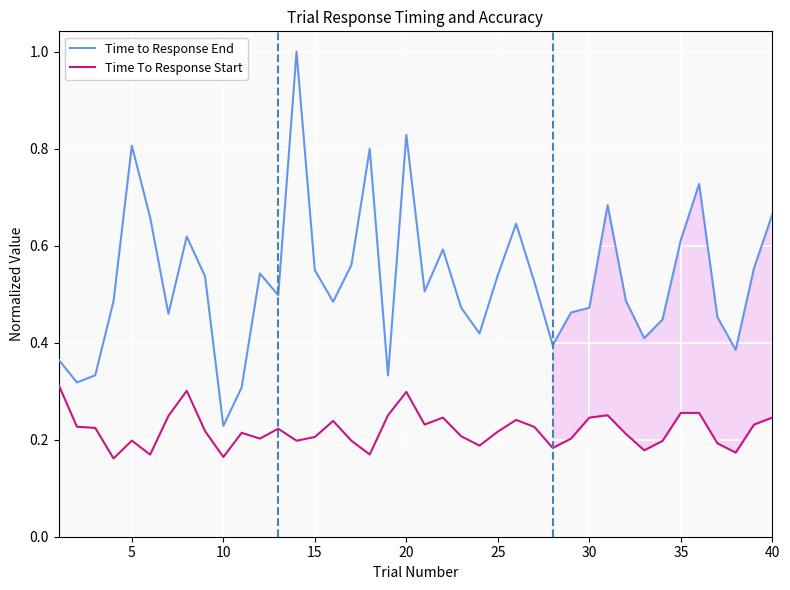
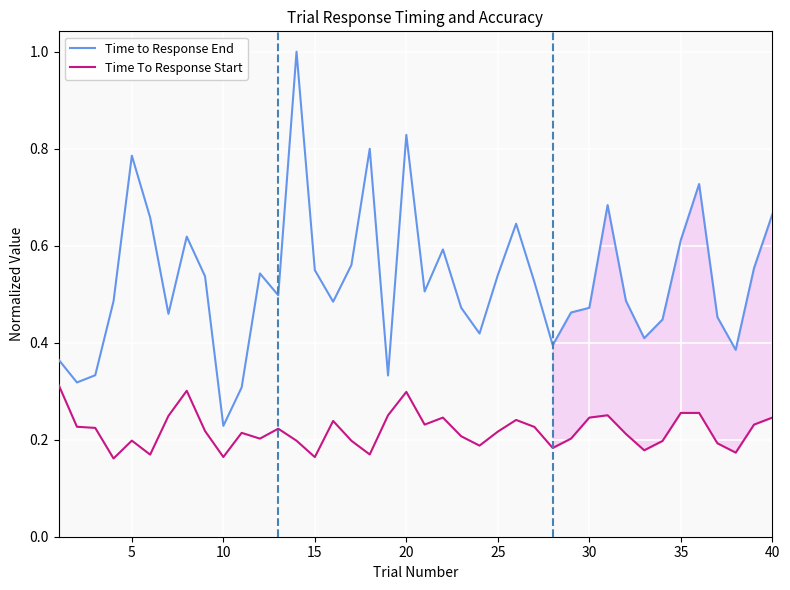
Time to Response End, 5: 0.81 -> 0.79
Time To Response Start, 15: 0.21 -> 0.16
